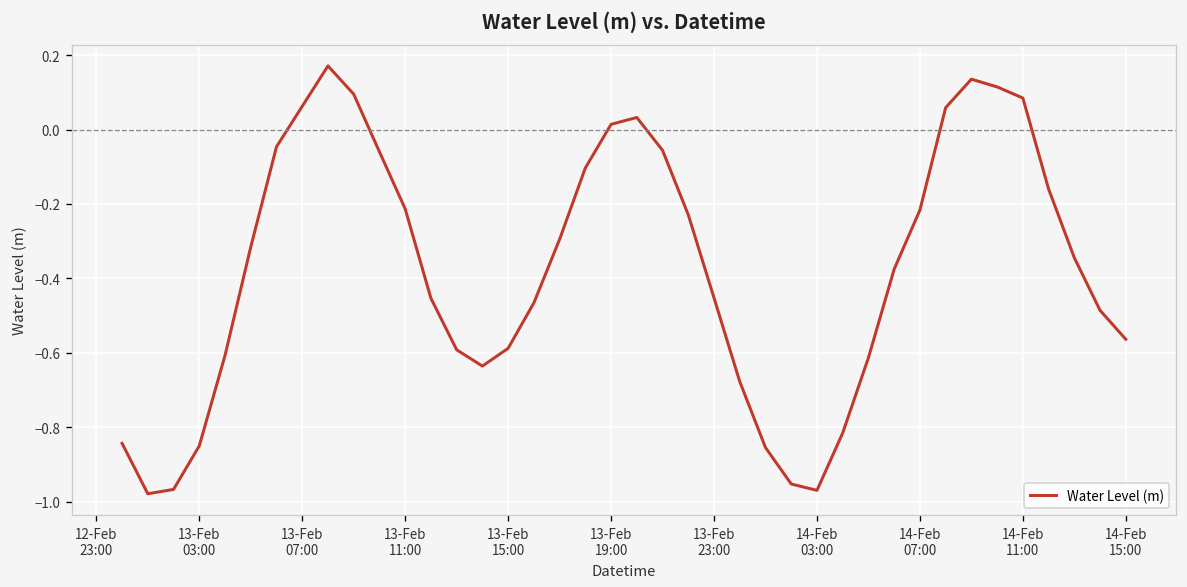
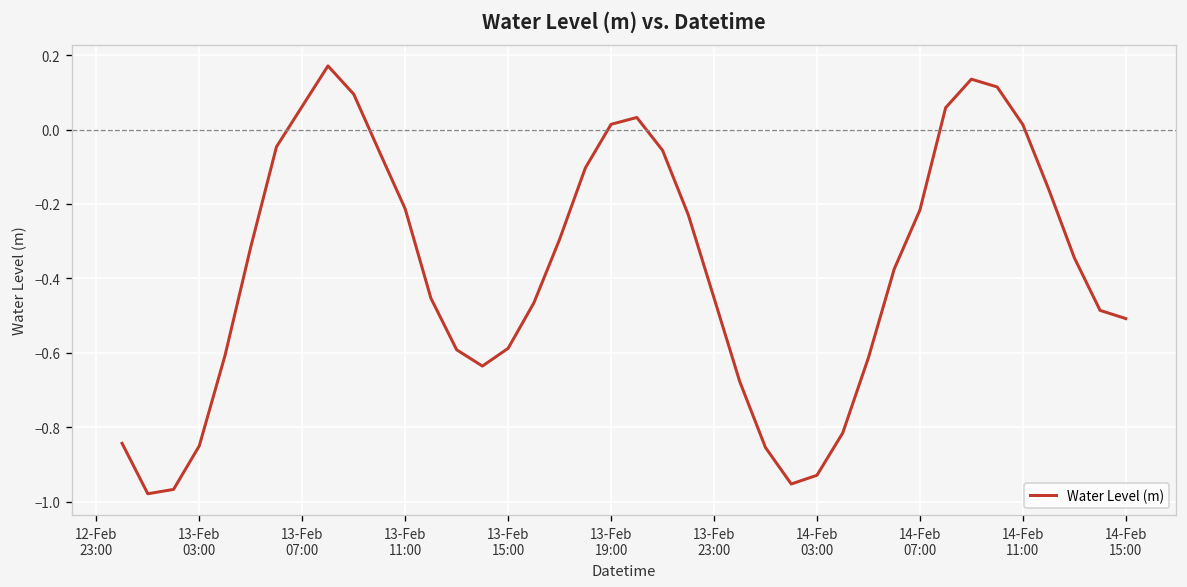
14-Feb 03:00: -0.97 -> -0.93
14-Feb 11:00: 0.08 -> 0.01
14-Feb 15:00: -0.56 -> -0.51
